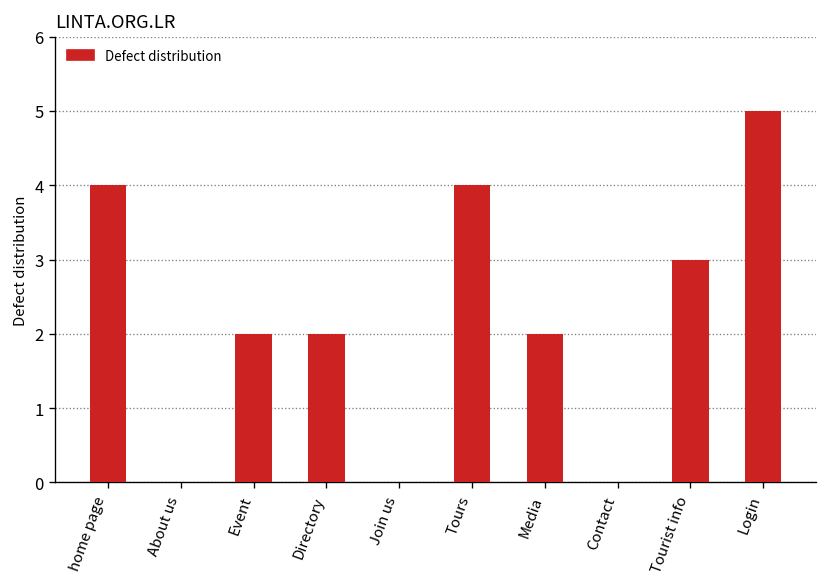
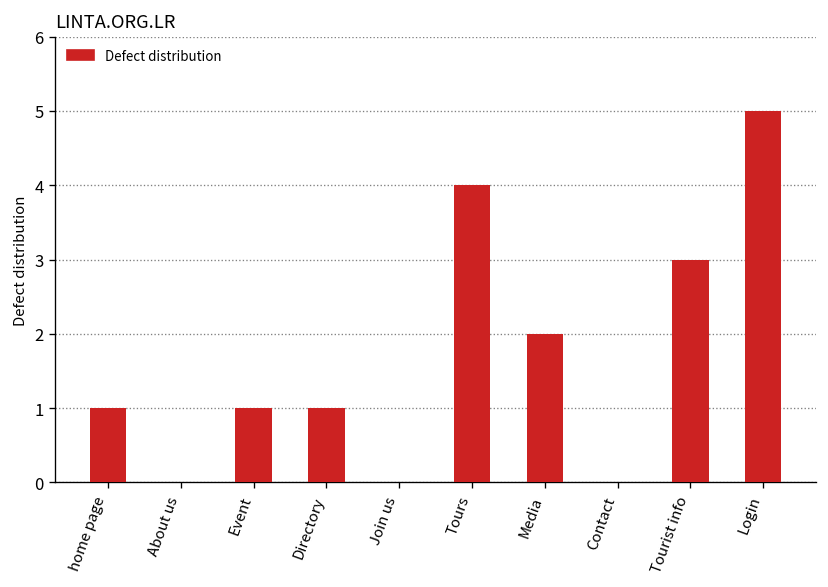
home page: 4 -> 1
Event: 2 -> 1
Directory: 2 -> 1
